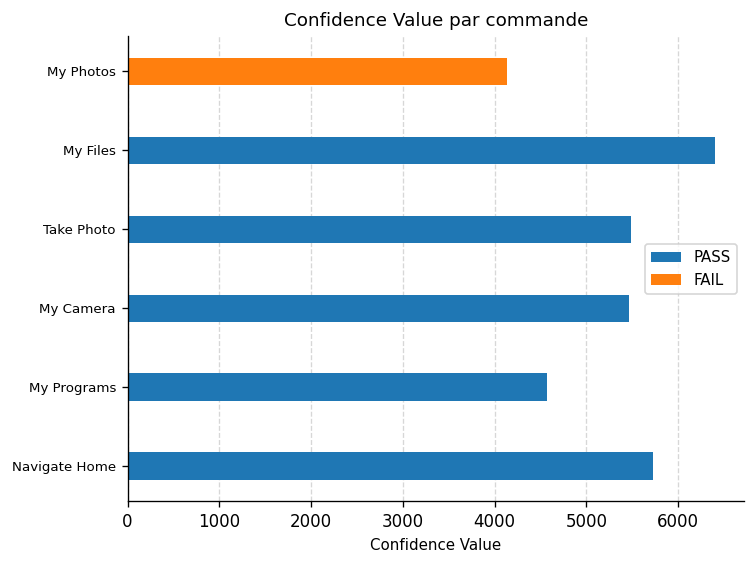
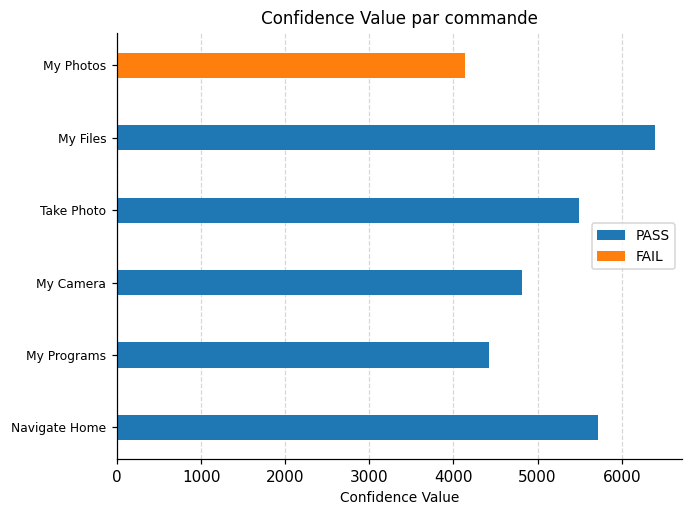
PASS, My Camera: 5500 -> 4800
PASS, My Programs: 4600 -> 4400
